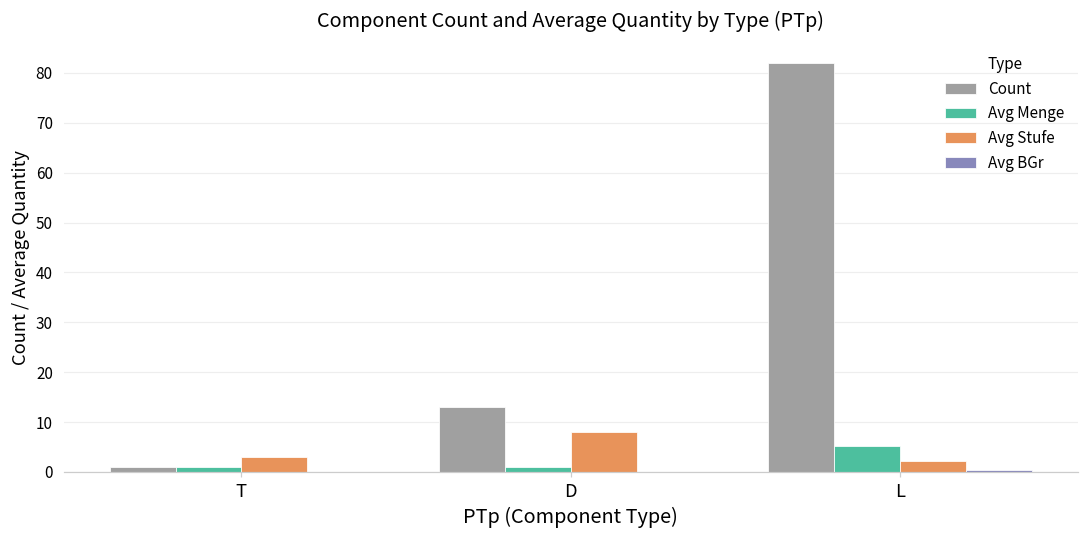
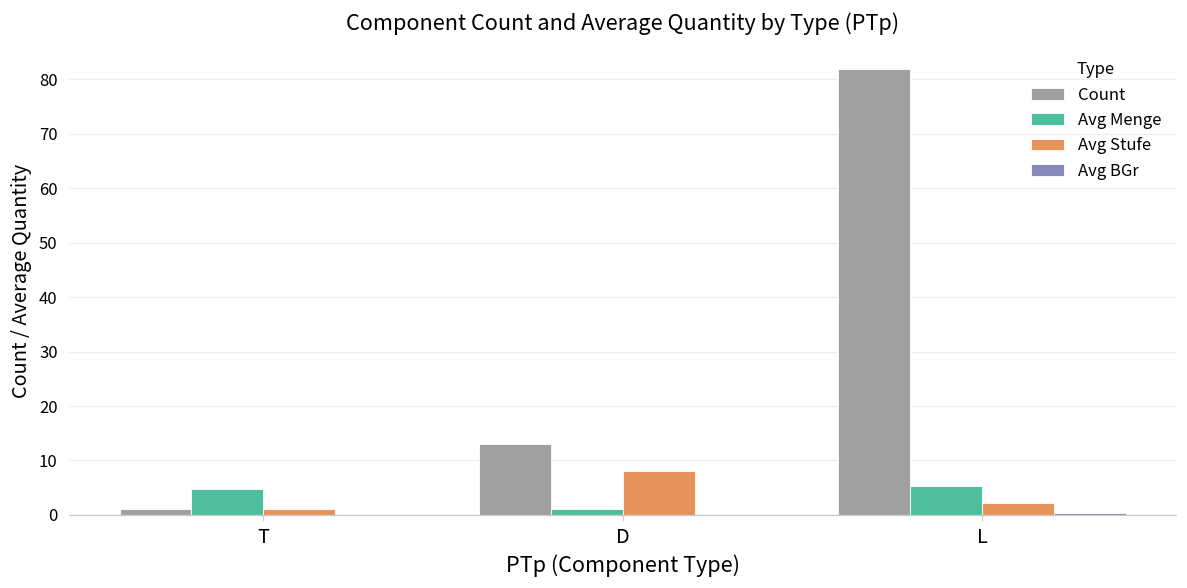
Avg Menge, T: 1 -> 5
Avg Stufe, T: 3 -> 1
